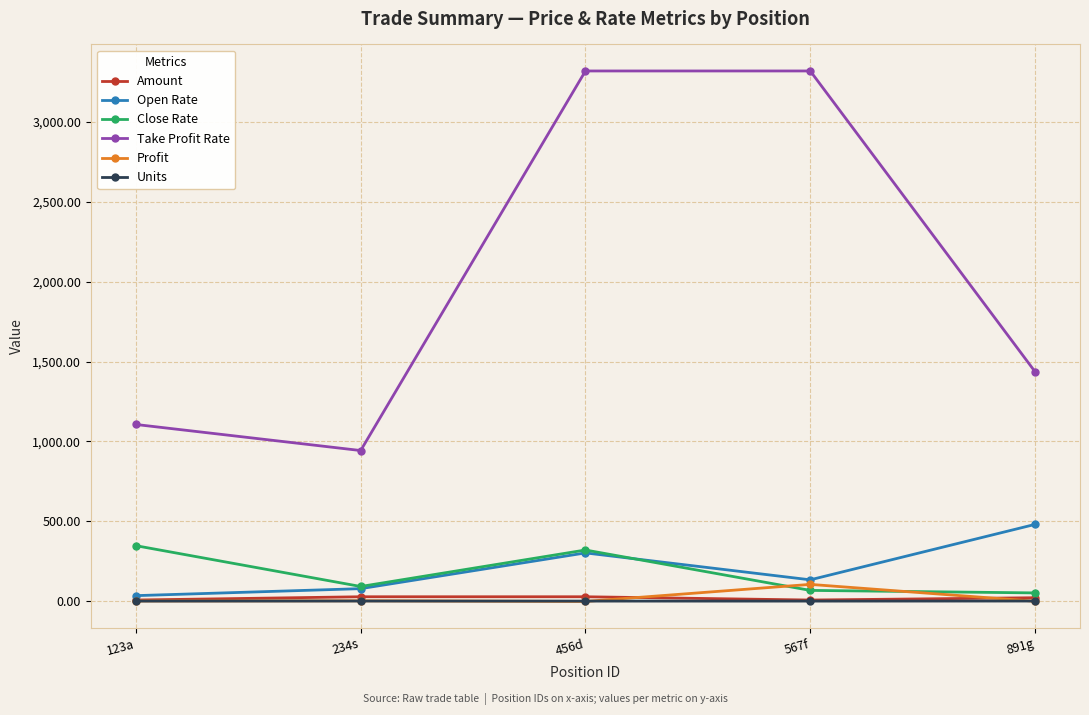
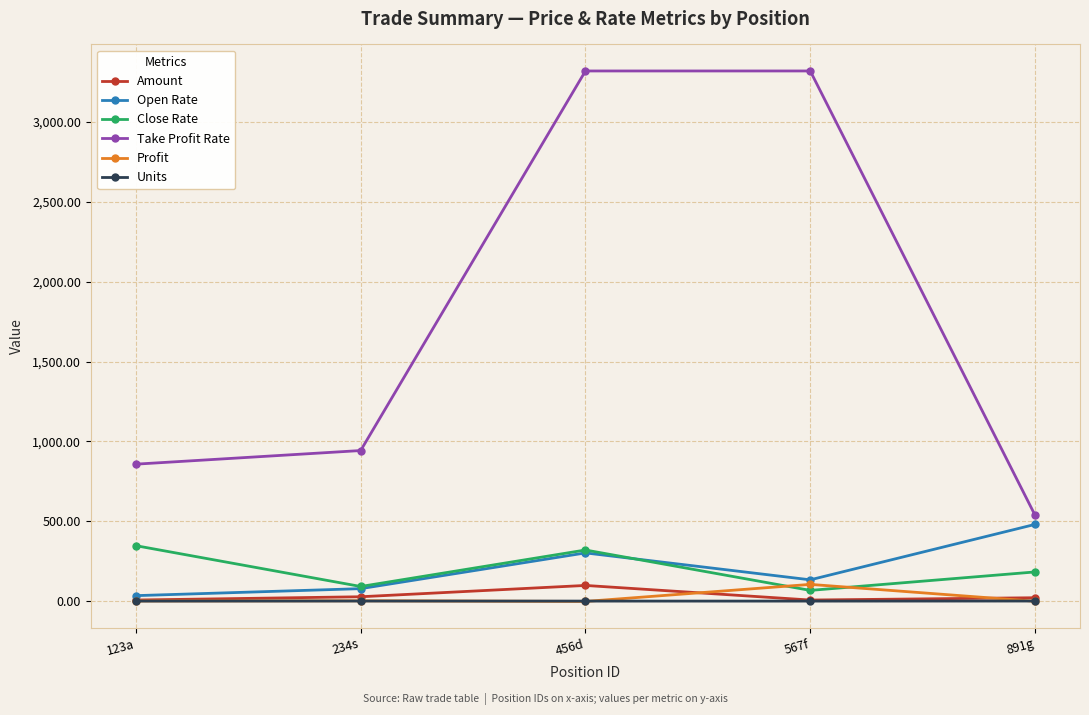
Take Profit Rate, 123a: 1,110 -> 860
Amount, 456d: 30 -> 100
Close Rate, 891g: 50 -> 180
Take Profit Rate, 891g: 1,440 -> 540
